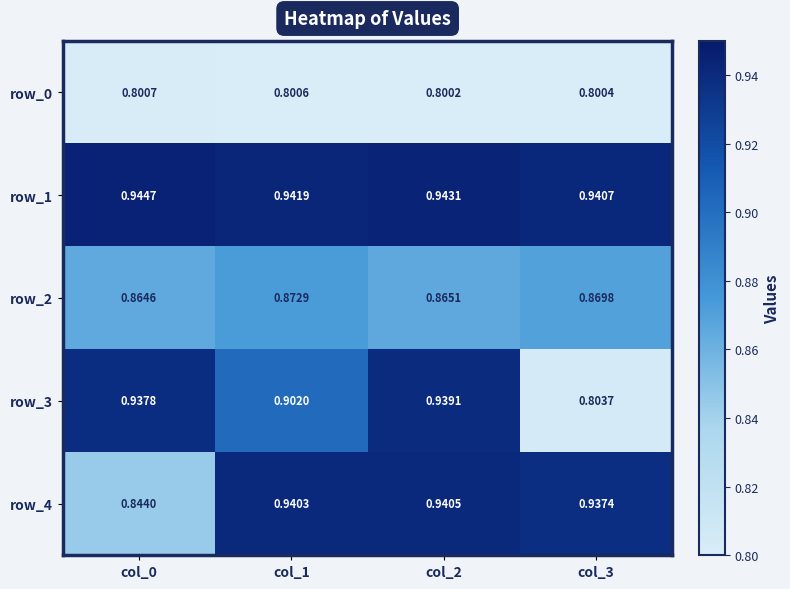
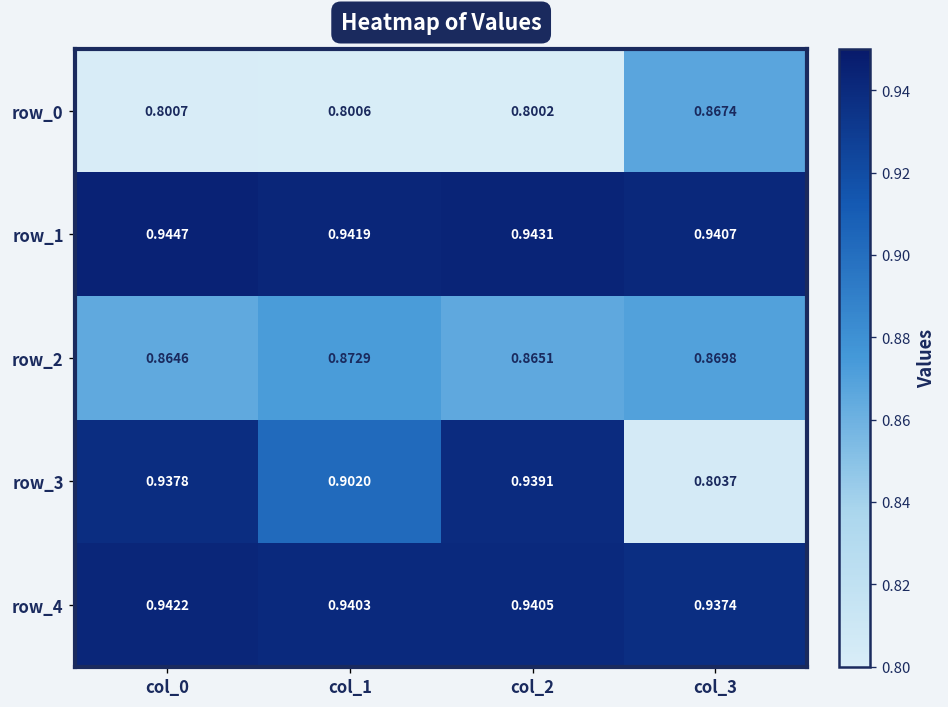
row_0, col_3: 0.8004 -> 0.8674
row_4, col_0: 0.8440 -> 0.9422
